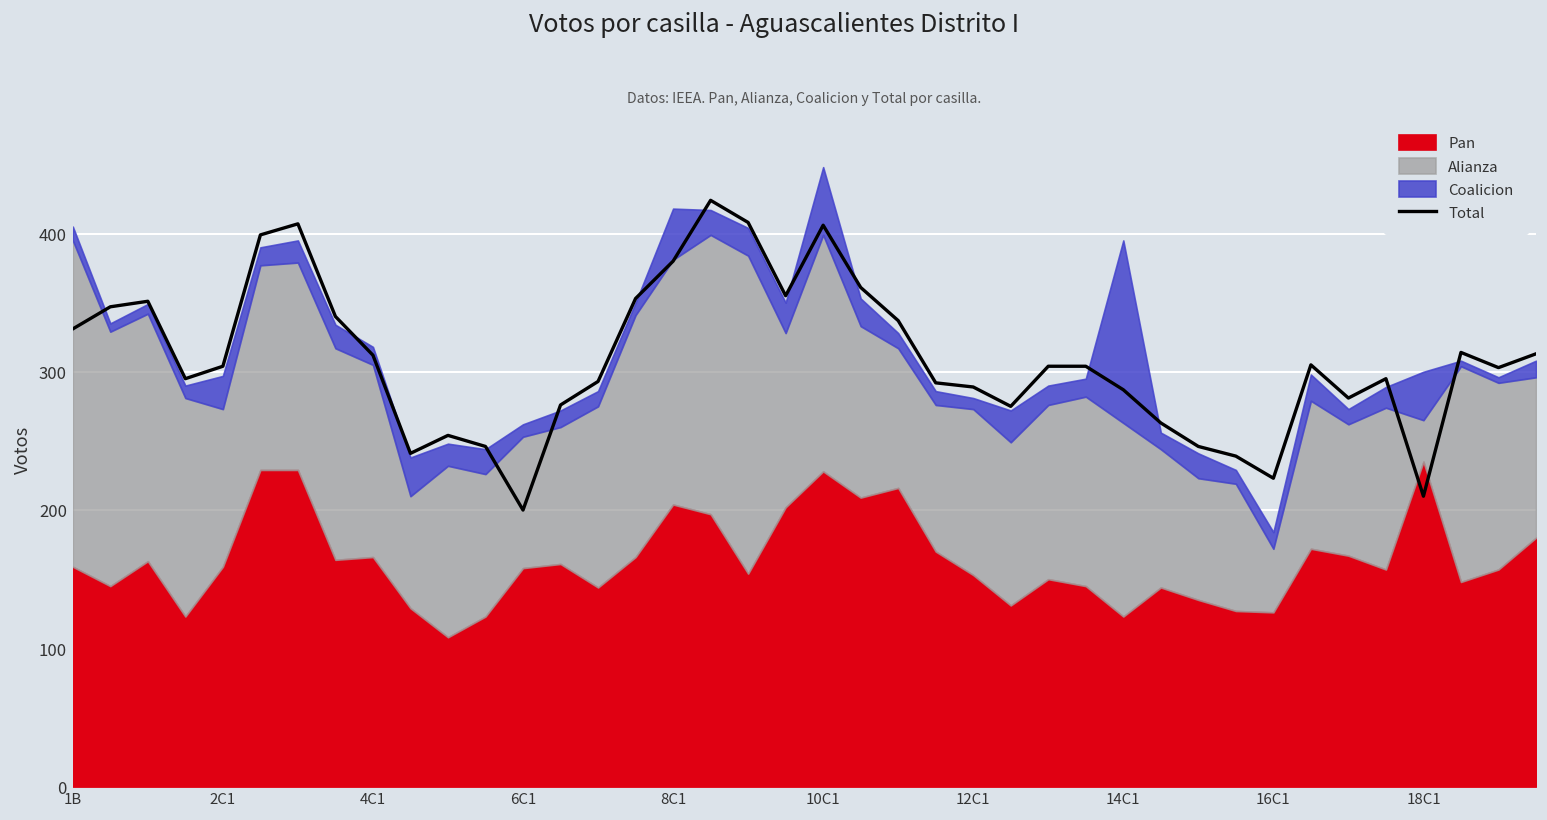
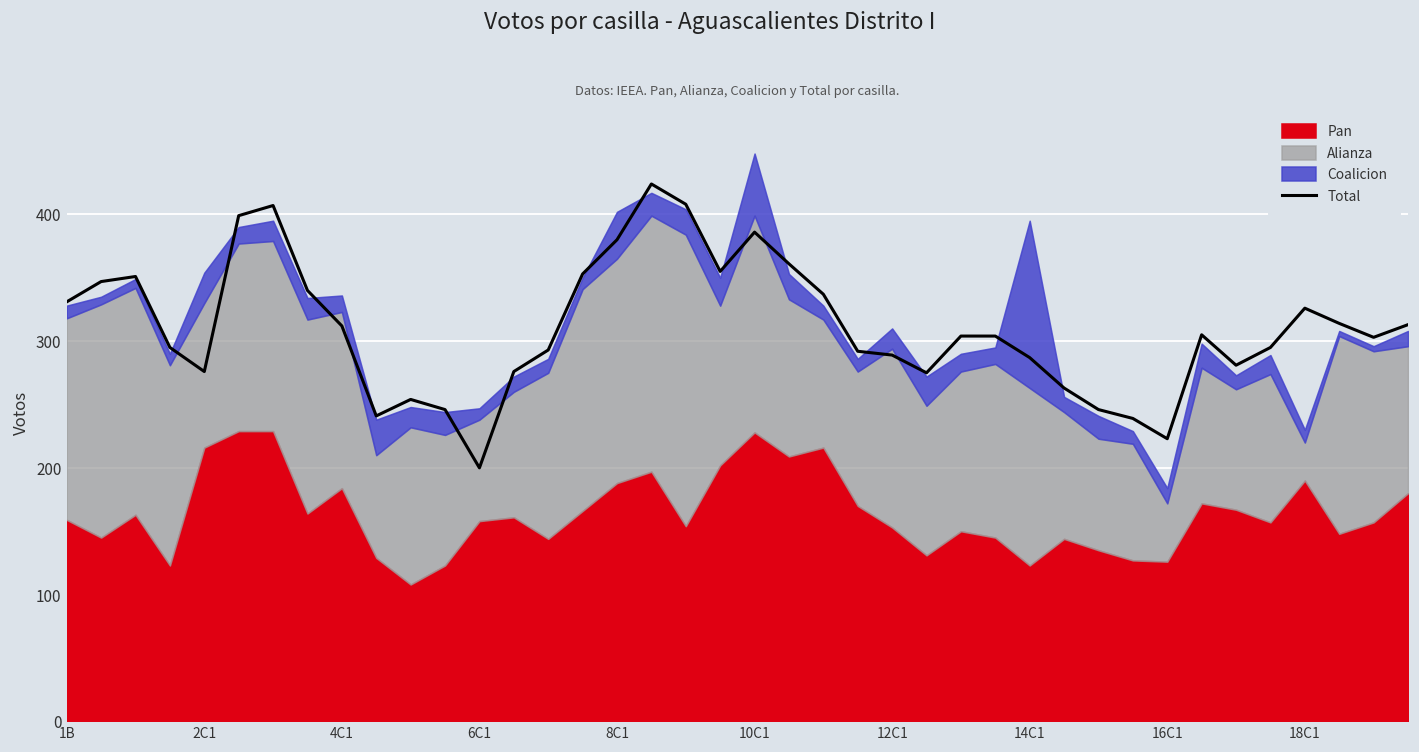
Alianza, 1B: 236 -> 159
Total, 2C1: 304 -> 276
Pan, 2C1: 159 -> 216
Pan, 4C1: 166 -> 184
Alianza, 6C1: 95 -> 80
Pan, 8C1: 204 -> 188
Total, 10C1: 406 -> 386
Alianza, 12C1: 120 -> 141
Coalicion, 12C1: 8 -> 16
Total, 18C1: 210 -> 326
Pan, 18C1: 235 -> 190
Coalicion, 18C1: 35 -> 10
